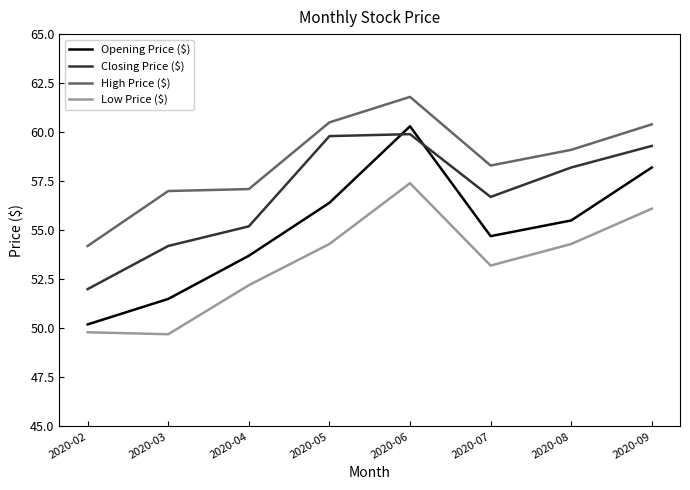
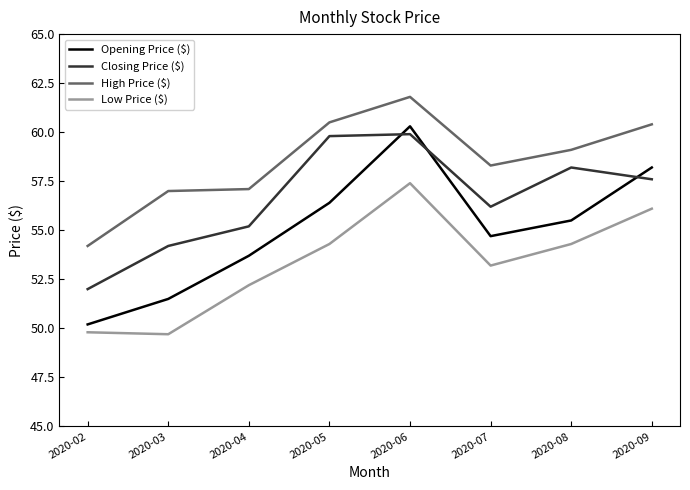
Closing Price ($), 2020-07: 56.7 -> 56.2
Closing Price ($), 2020-09: 59.3 -> 57.6
